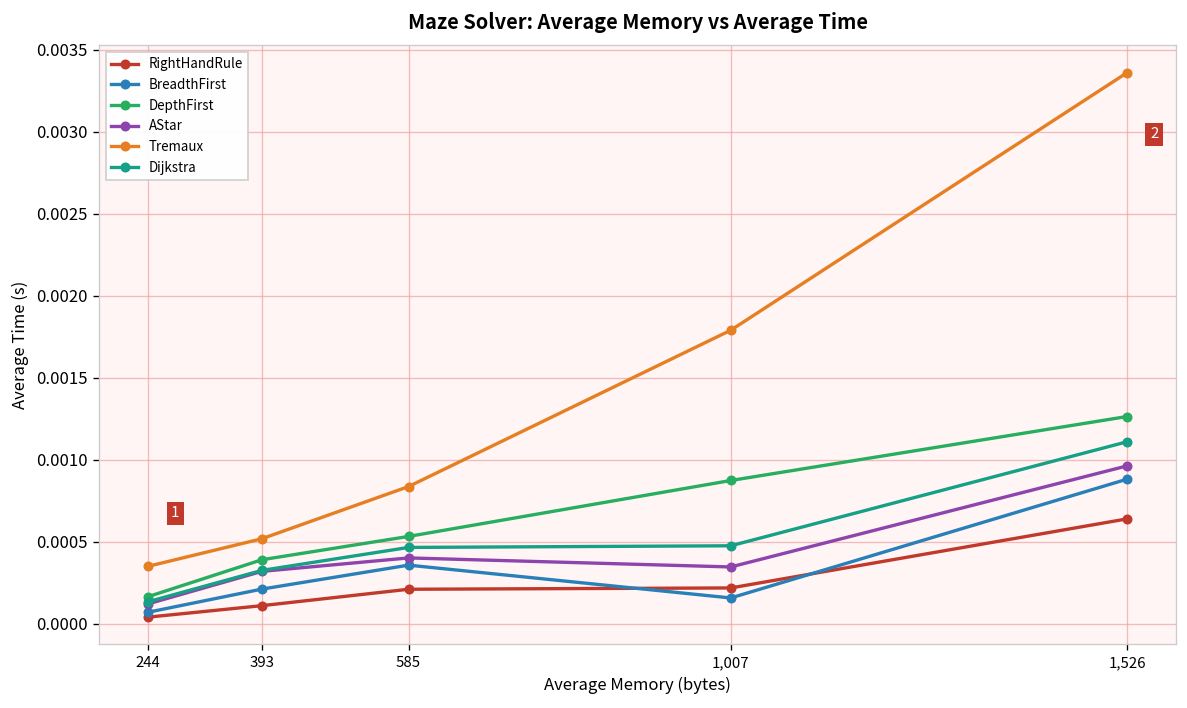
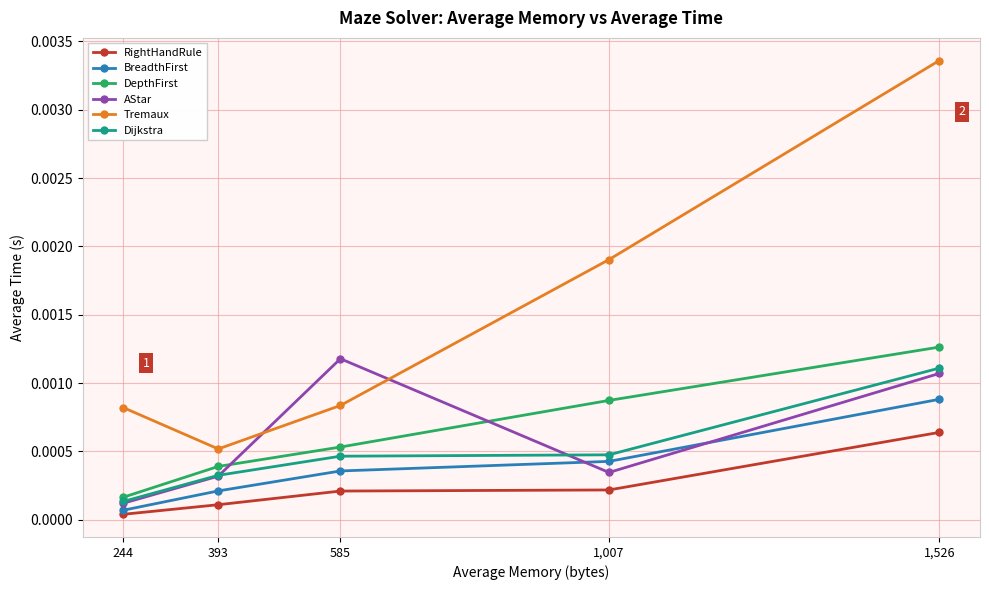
Tremaux, 244: 0.00035 -> 0.00082
AStar, 585: 0.00040 -> 0.00118
BreadthFirst, 1,007: 0.00016 -> 0.00043
Tremaux, 1,007: 0.00179 -> 0.00190
AStar, 1,526: 0.00096 -> 0.00107
